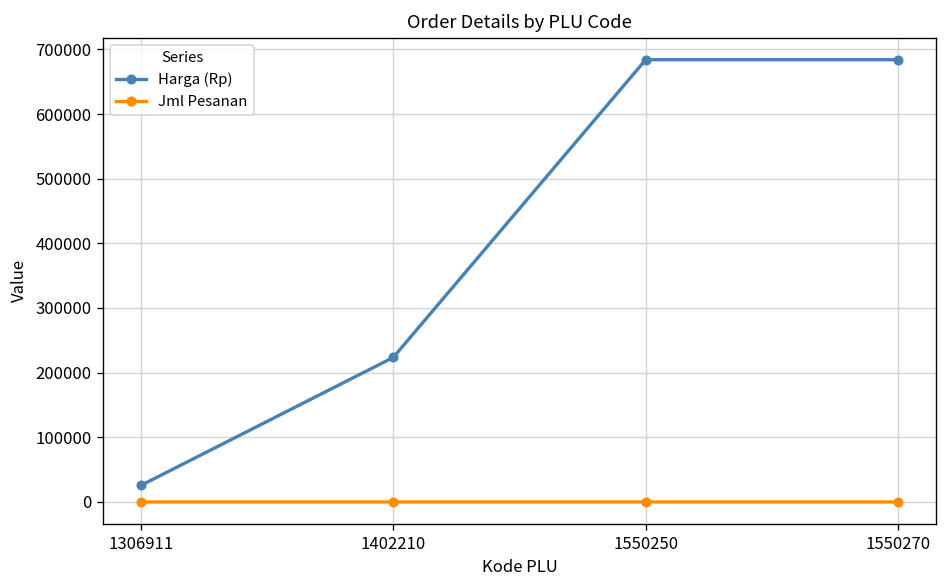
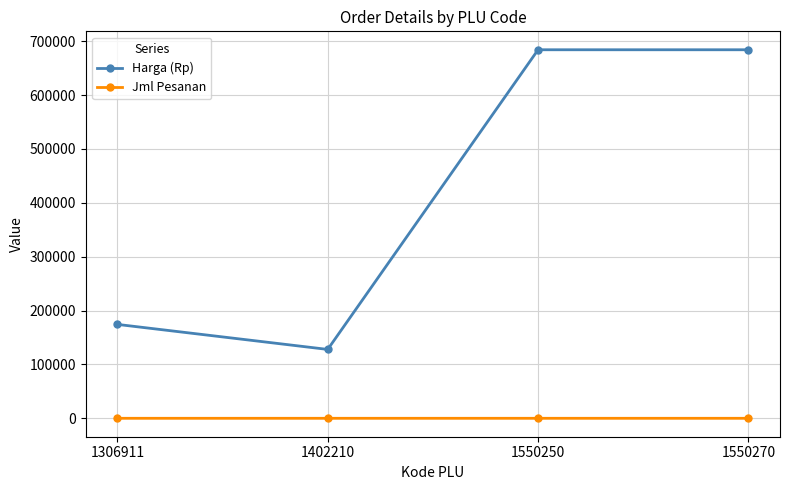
Harga (Rp), 1306911: 30000 -> 170000
Harga (Rp), 1402210: 220000 -> 130000
